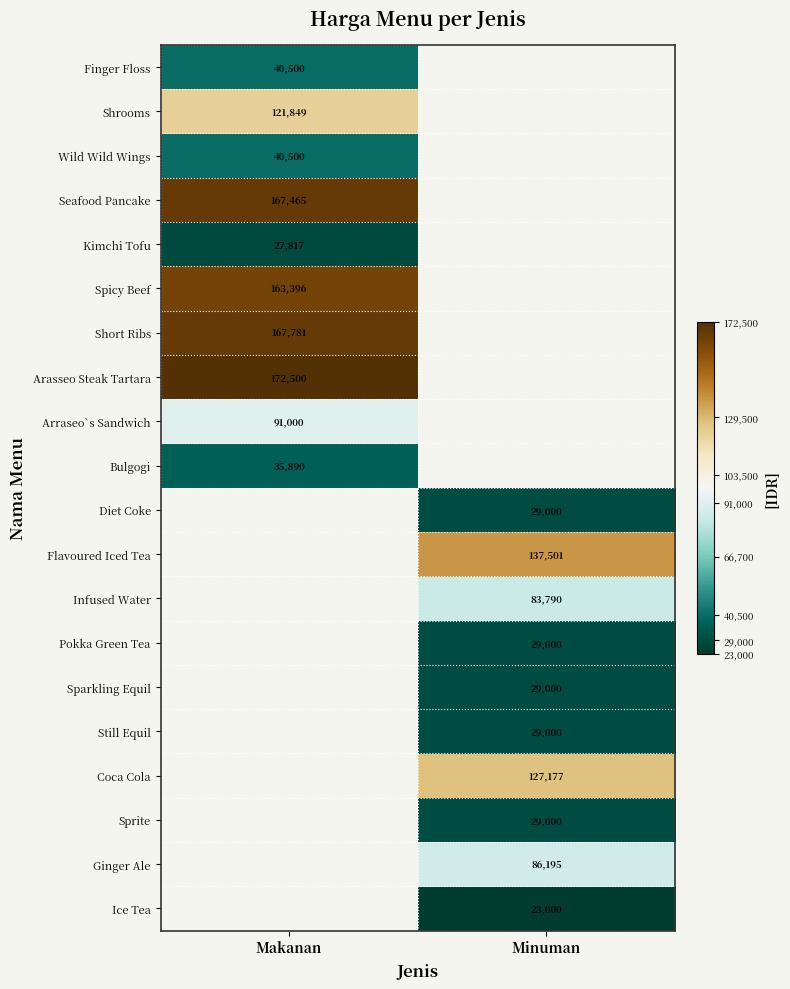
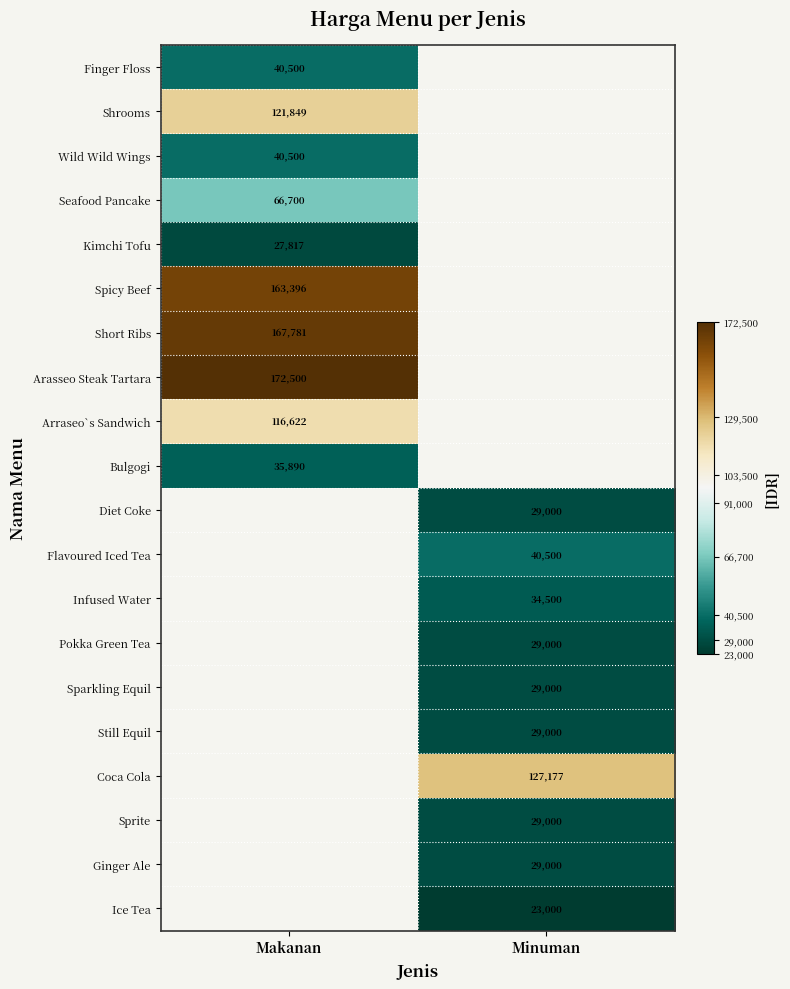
Seafood Pancake, Makanan: 167,465 -> 66,700
Arraseo`s Sandwich, Makanan: 91,000 -> 116,622
Flavoured Iced Tea, Minuman: 137,501 -> 40,500
Infused Water, Minuman: 83,790 -> 34,500
Ginger Ale, Minuman: 86,195 -> 29,000
